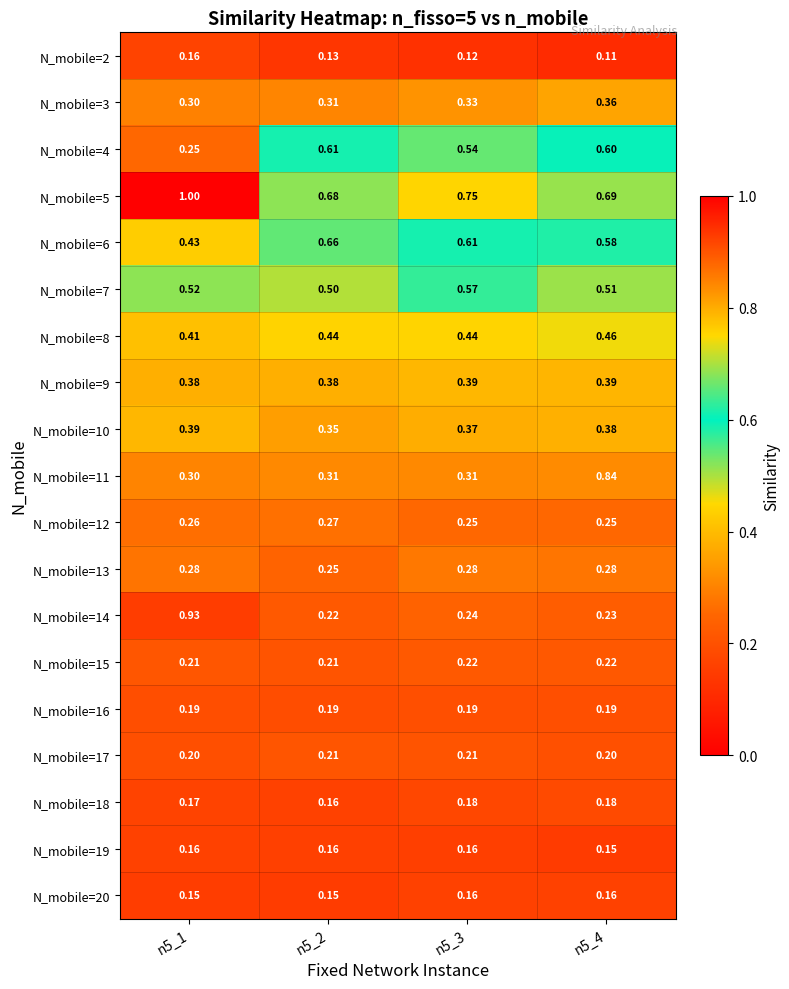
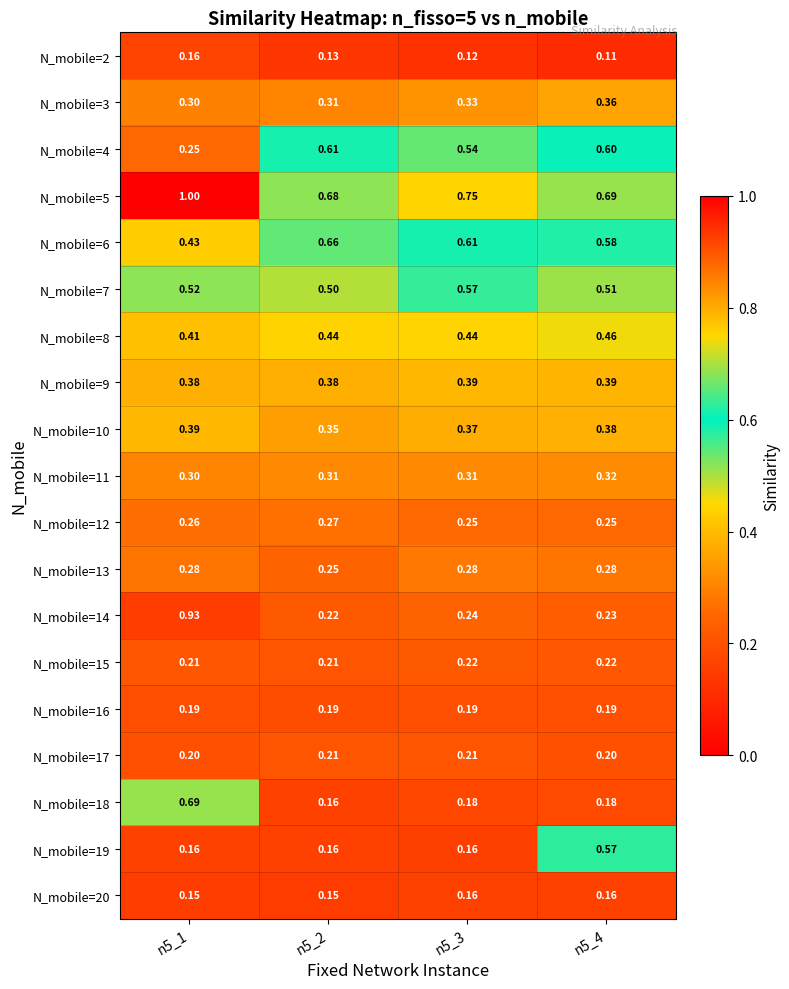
N_mobile=11, n5_4: 0.84 -> 0.32
N_mobile=18, n5_1: 0.17 -> 0.69
N_mobile=19, n5_4: 0.15 -> 0.57
